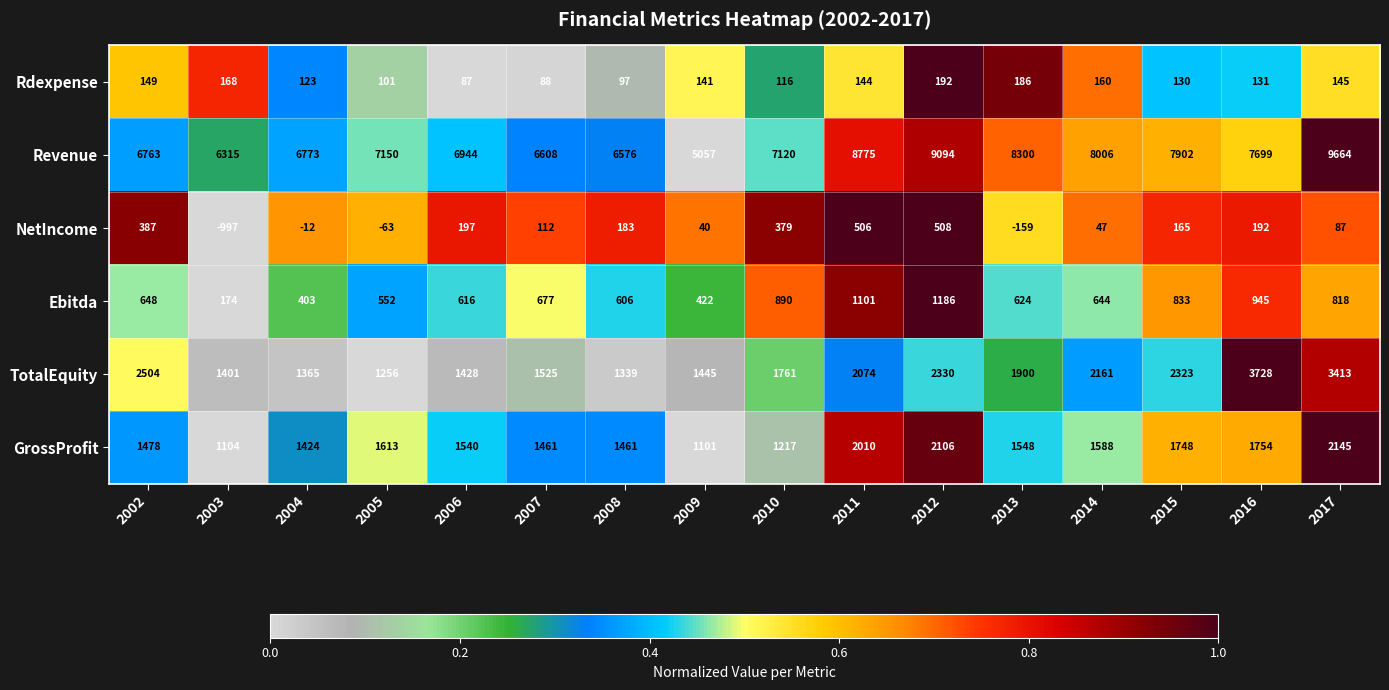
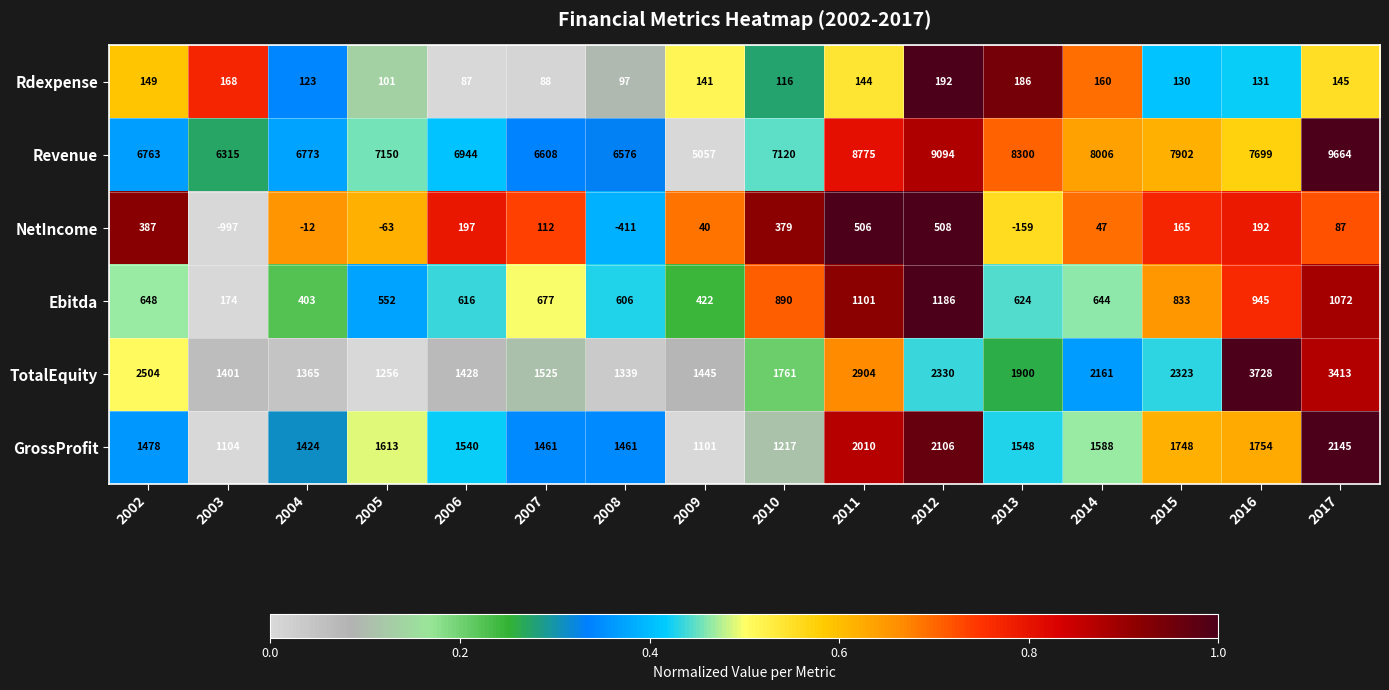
NetIncome, 2008: 183 -> -411
Ebitda, 2017: 818 -> 1072
TotalEquity, 2011: 2074 -> 2904
